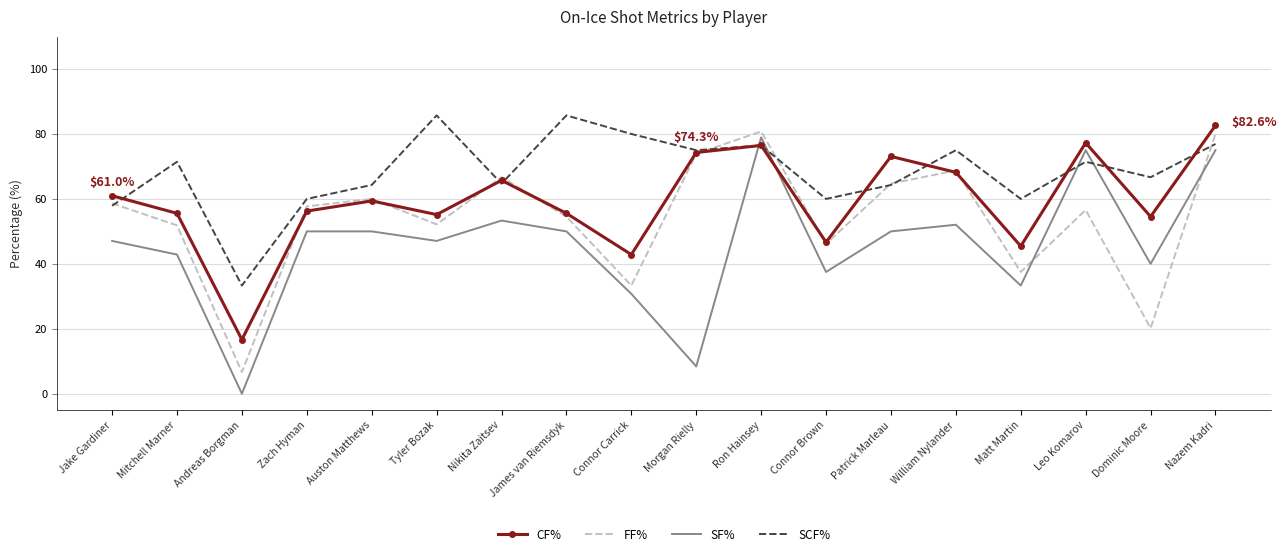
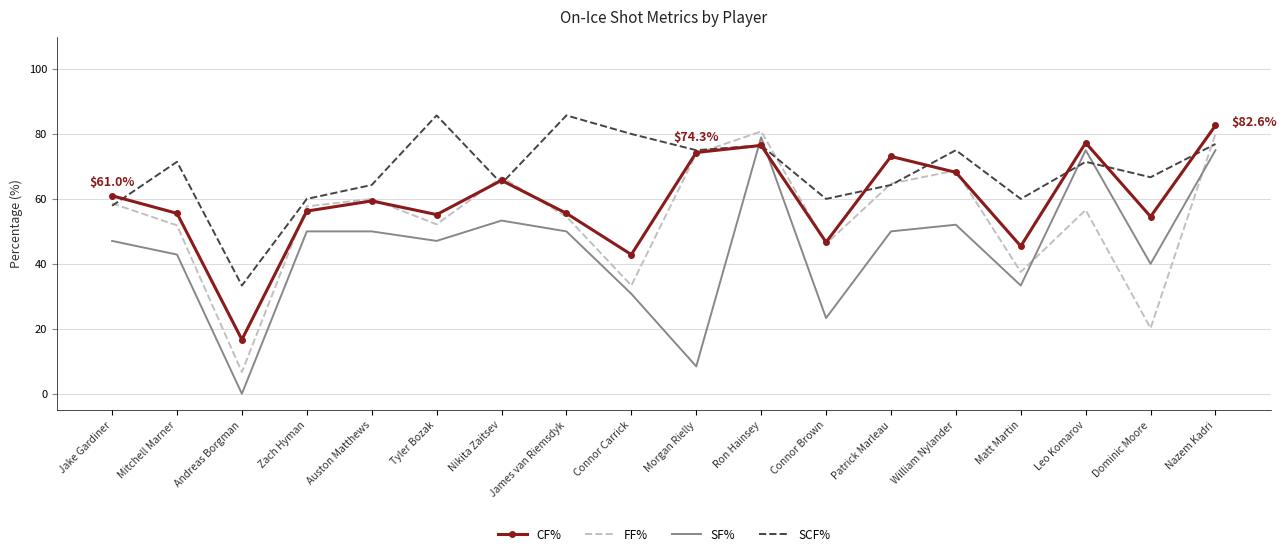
SF%, Connor Brown: 38 -> 23
